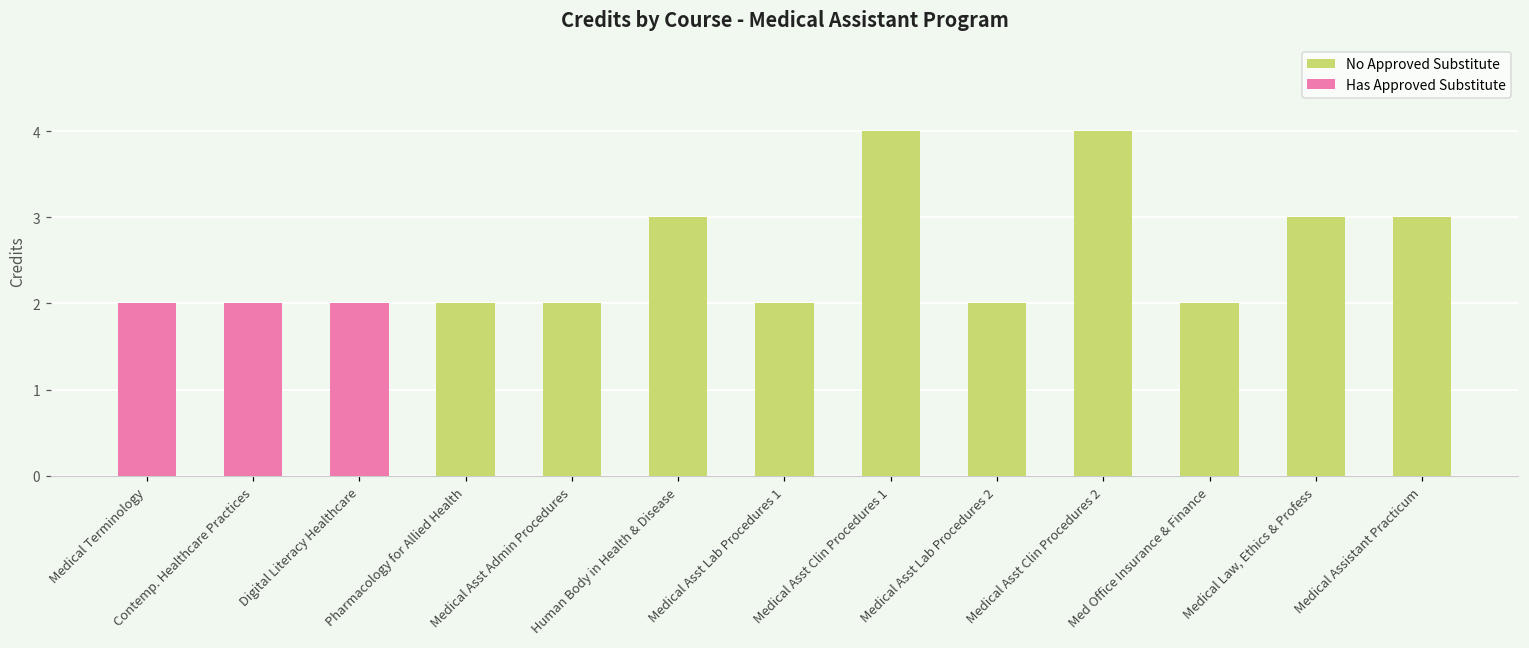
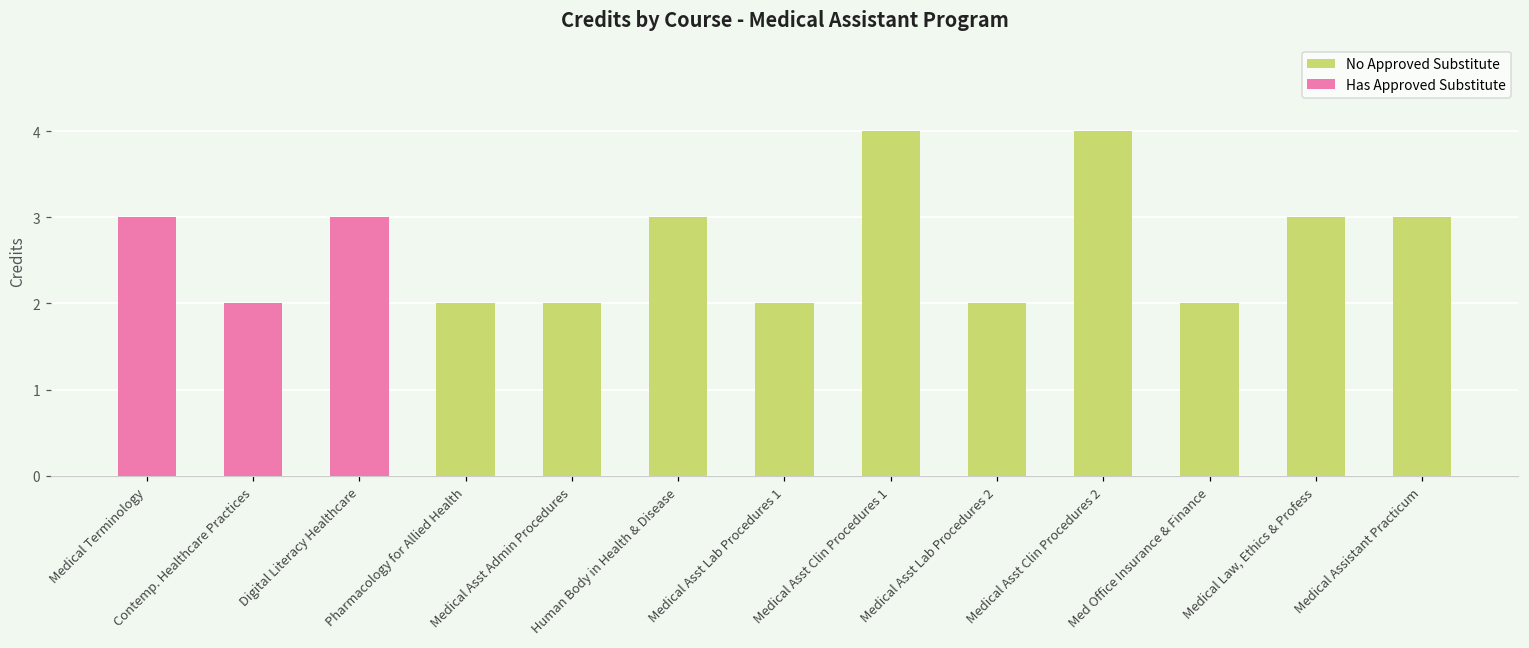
Has Approved Substitute, Medical Terminology: 2 -> 3
Has Approved Substitute, Digital Literacy Healthcare: 2 -> 3
